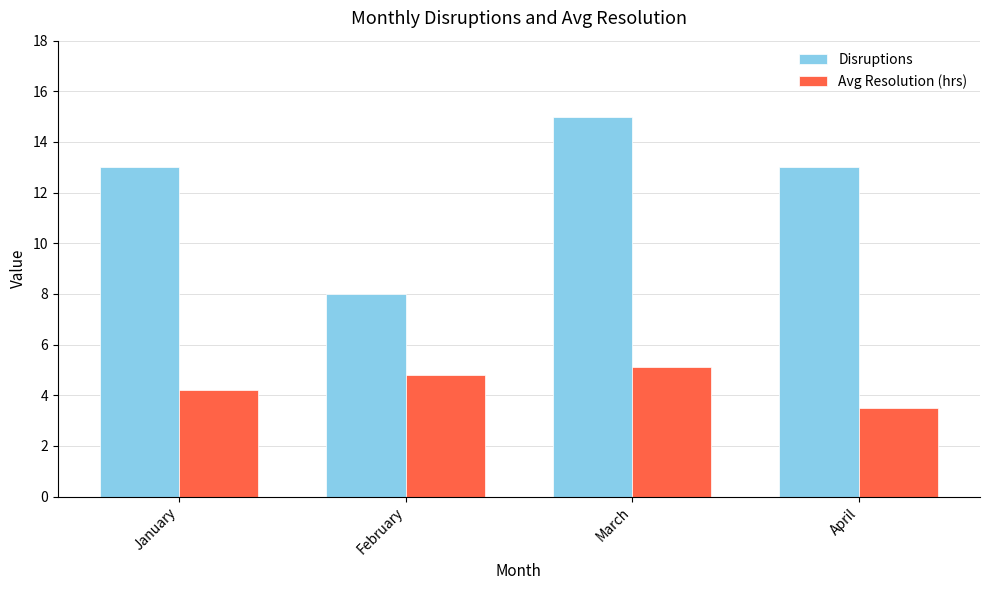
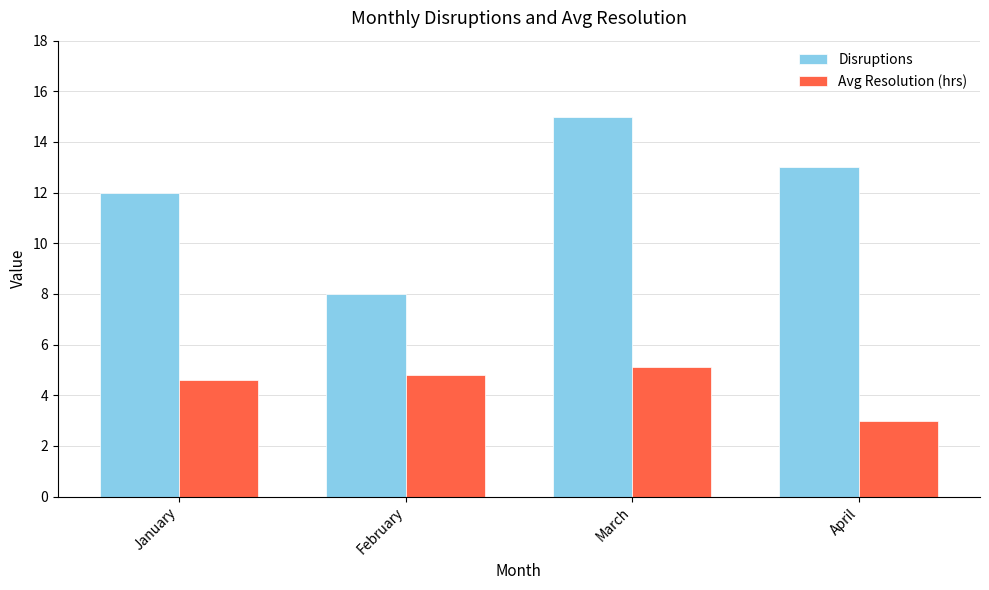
Disruptions, January: 13 -> 12
Avg Resolution (hrs), January: 4.2 -> 4.6
Avg Resolution (hrs), April: 3.5 -> 3.0
